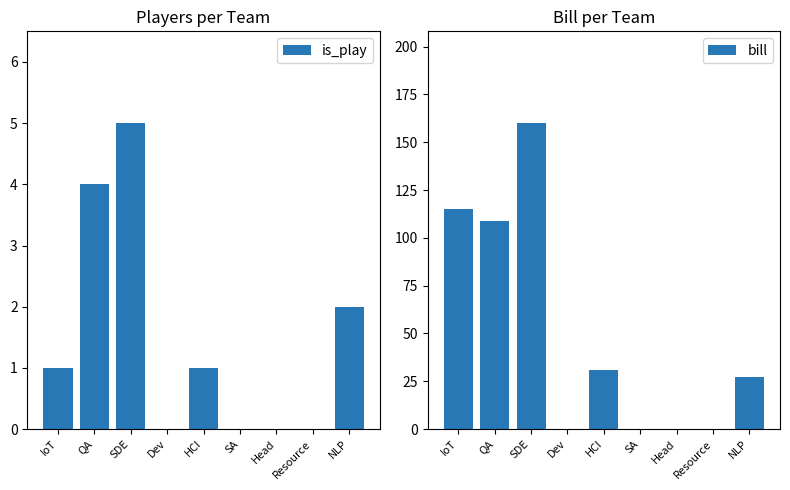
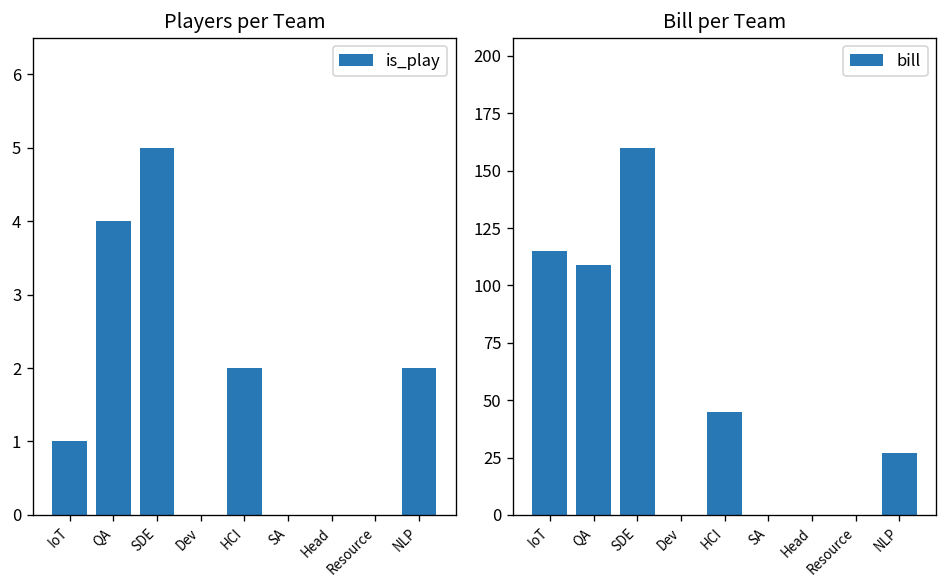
Players per Team, HCI: 1 -> 2
Bill per Team, HCI: 31 -> 45
